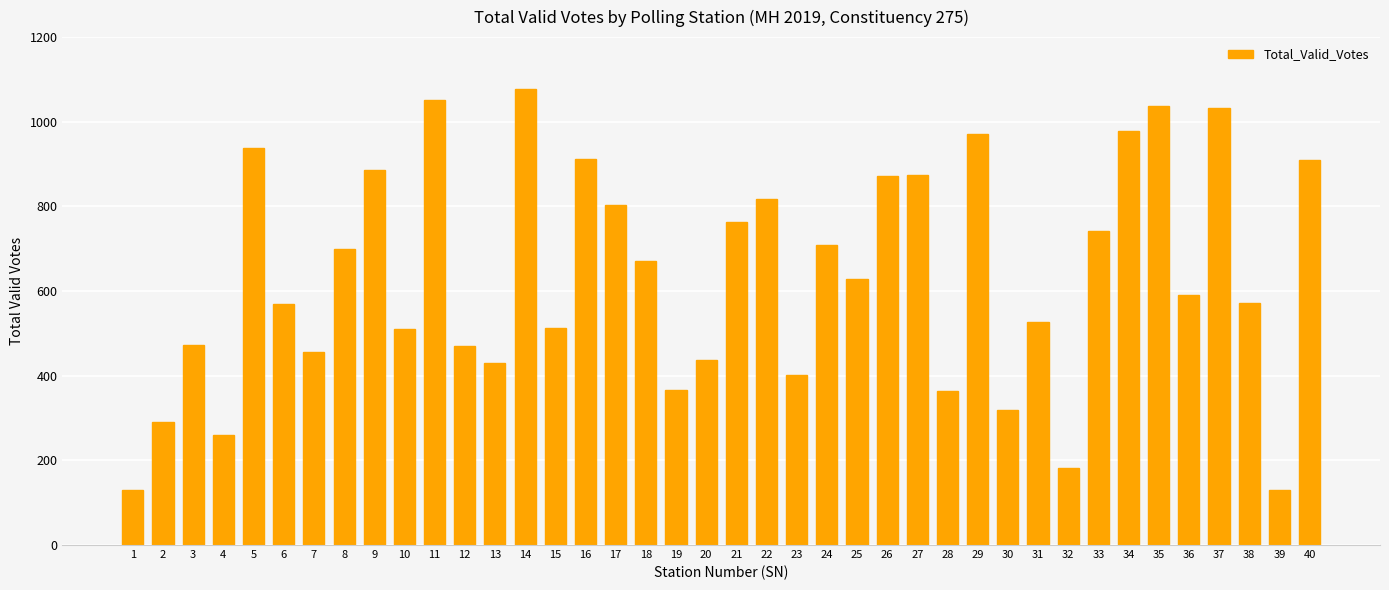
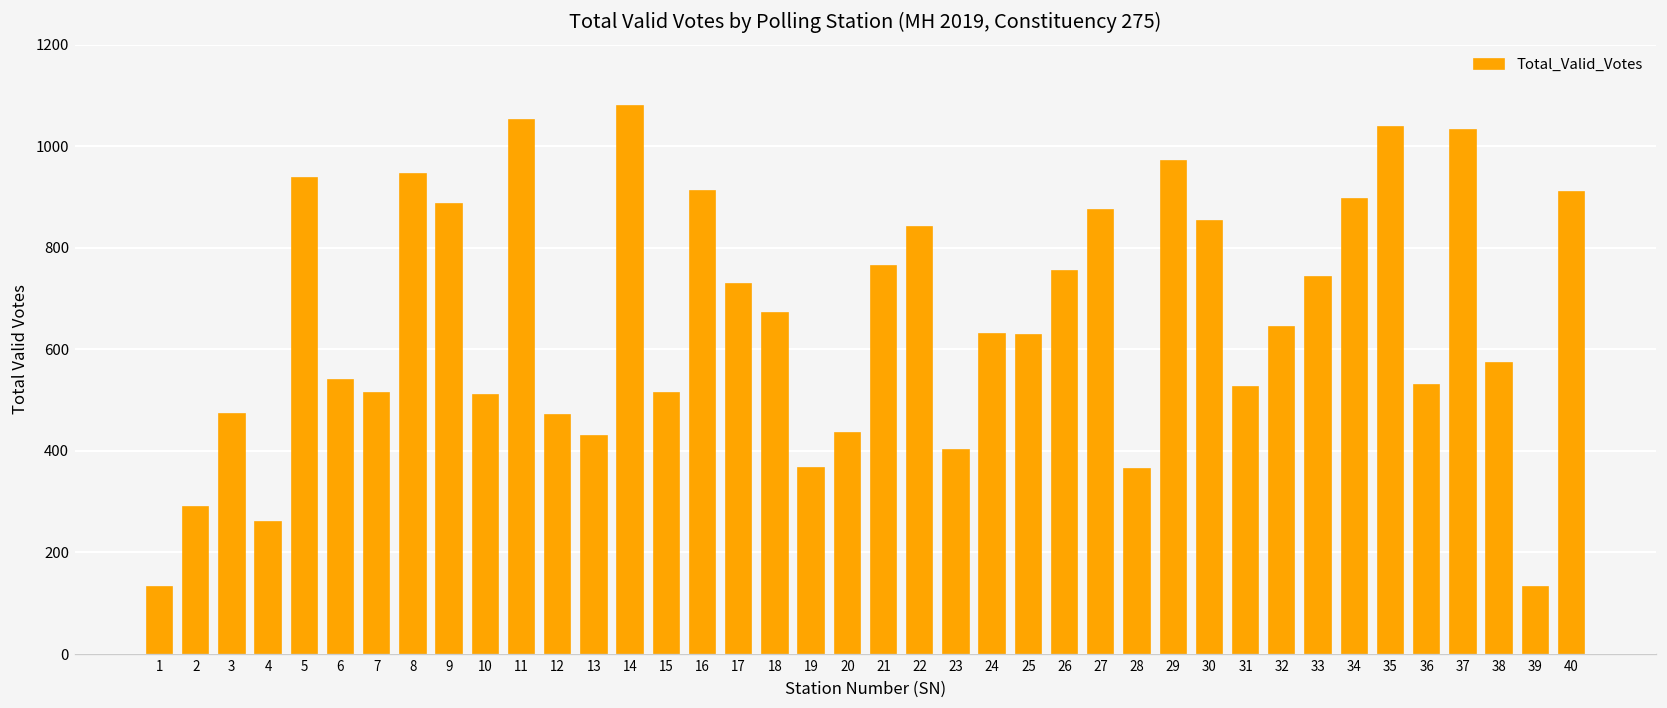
6: 570 -> 540
7: 460 -> 510
8: 700 -> 950
17: 800 -> 730
22: 820 -> 840
24: 710 -> 630
26: 870 -> 750
30: 320 -> 850
32: 180 -> 640
34: 980 -> 900
36: 590 -> 530
